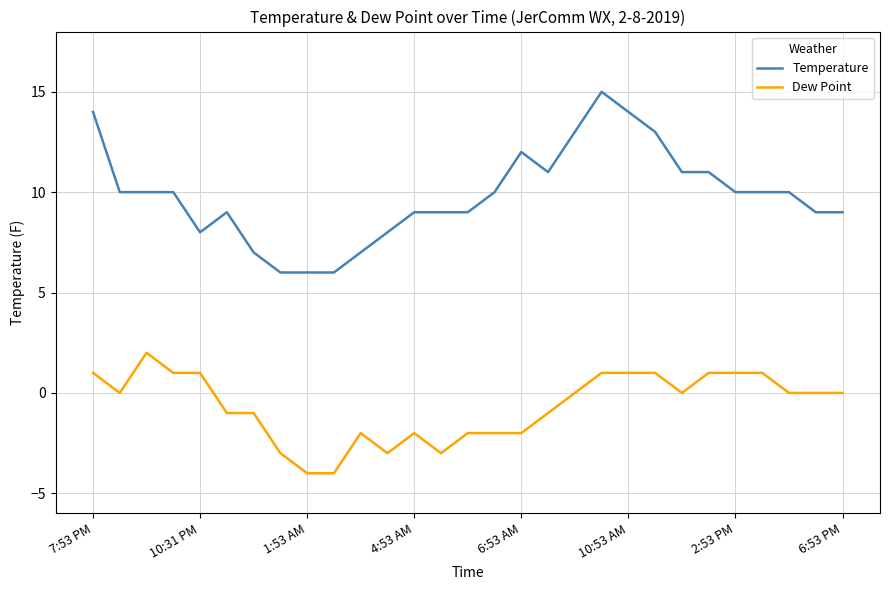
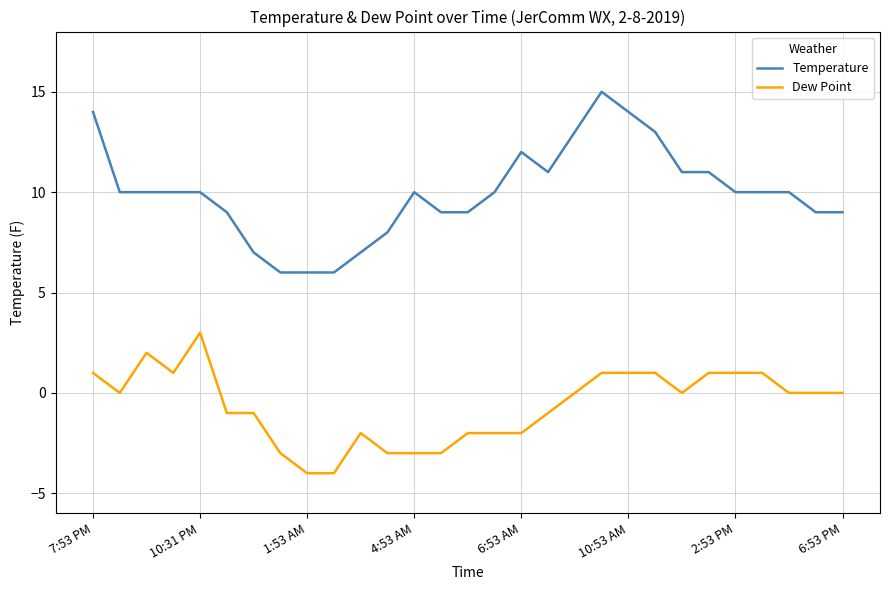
Temperature, 10:31 PM: 8 -> 10
Dew Point, 10:31 PM: 1 -> 3
Temperature, 4:53 AM: 9 -> 10
Dew Point, 4:53 AM: -2 -> -3
